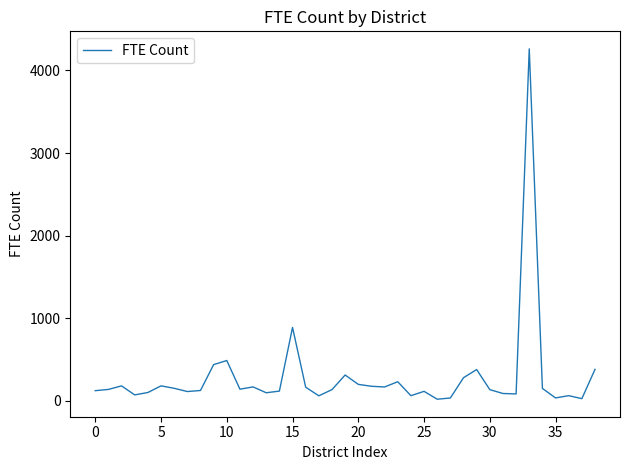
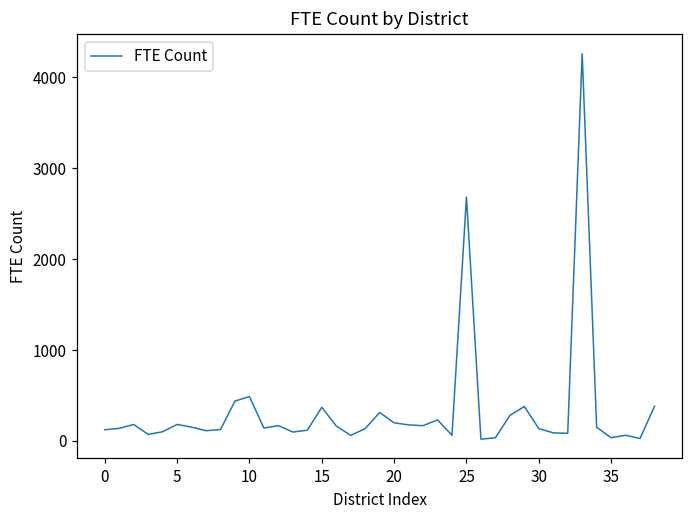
15: 900 -> 400
25: 100 -> 2700
